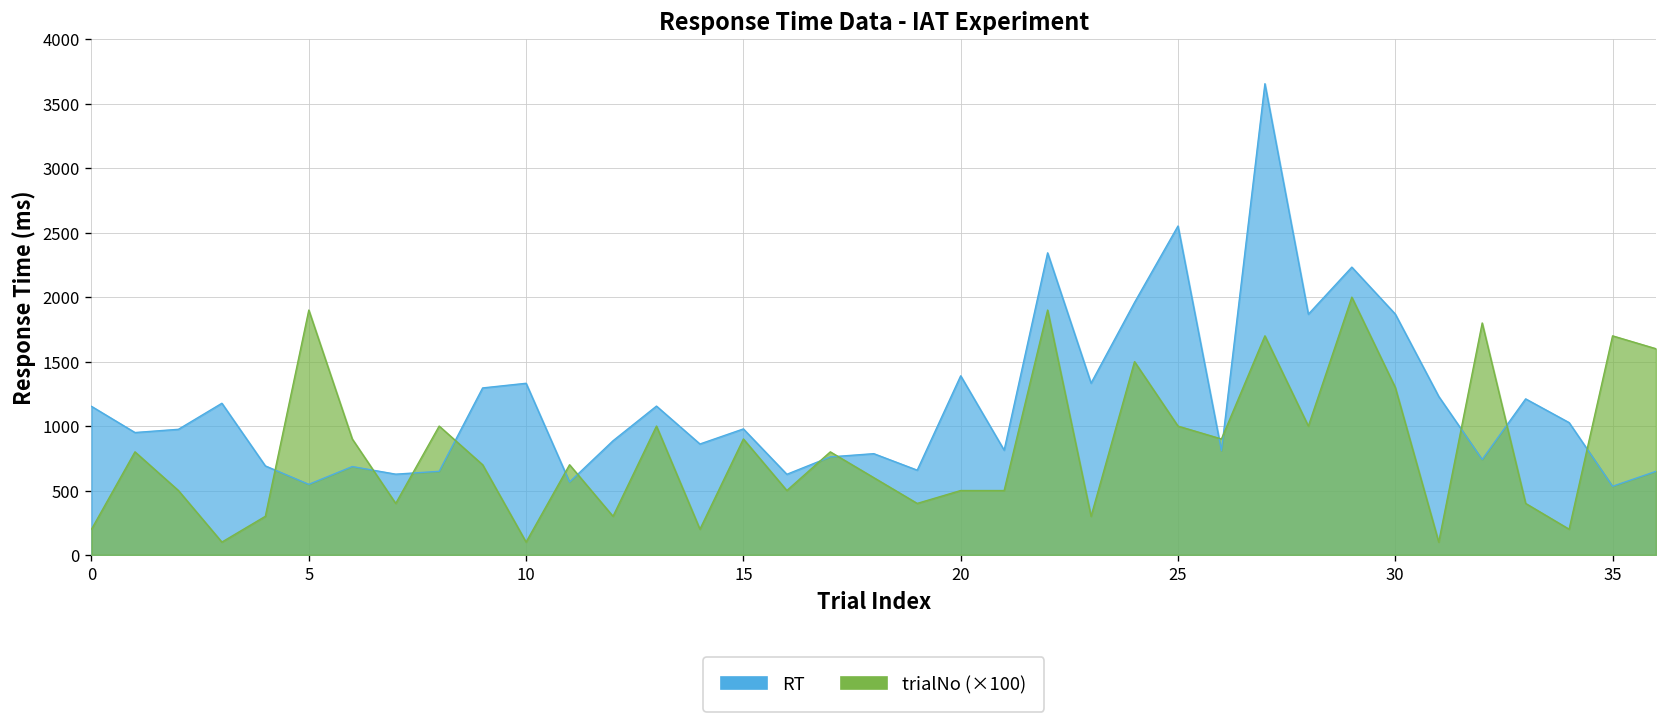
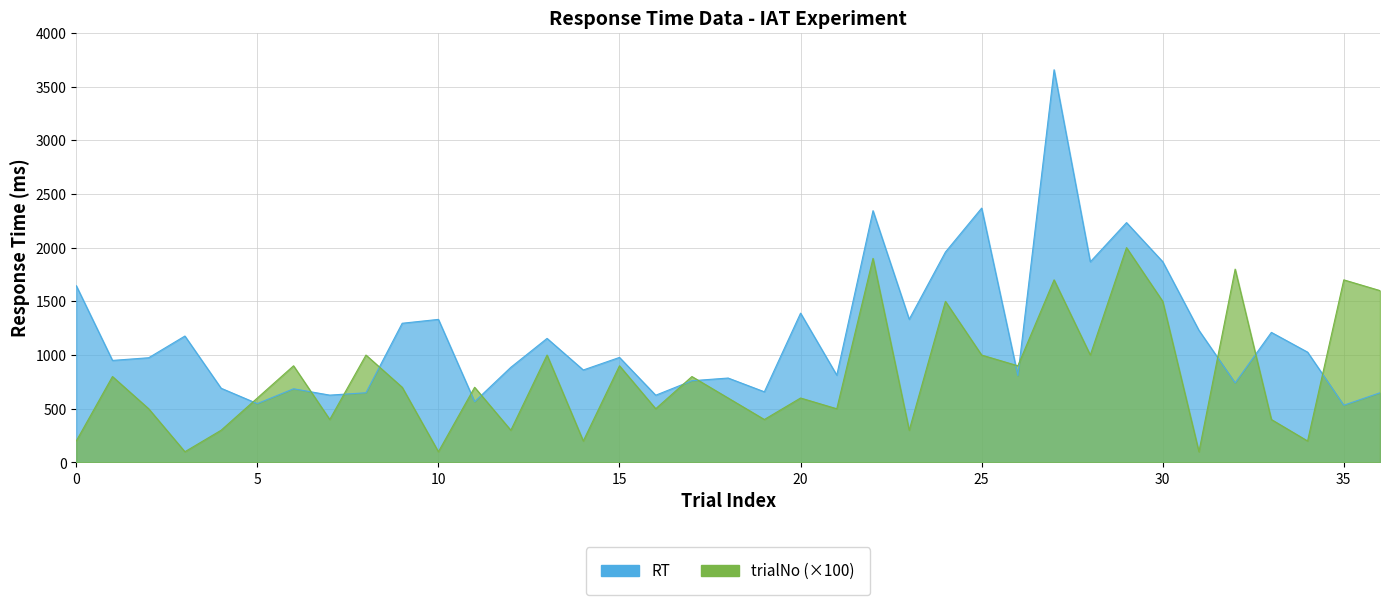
RT, 0: 1150 -> 1650
trialNo (×100), 5: 1900 -> 600
trialNo (×100), 20: 500 -> 600
RT, 25: 2550 -> 2370
trialNo (×100), 30: 1300 -> 1500
